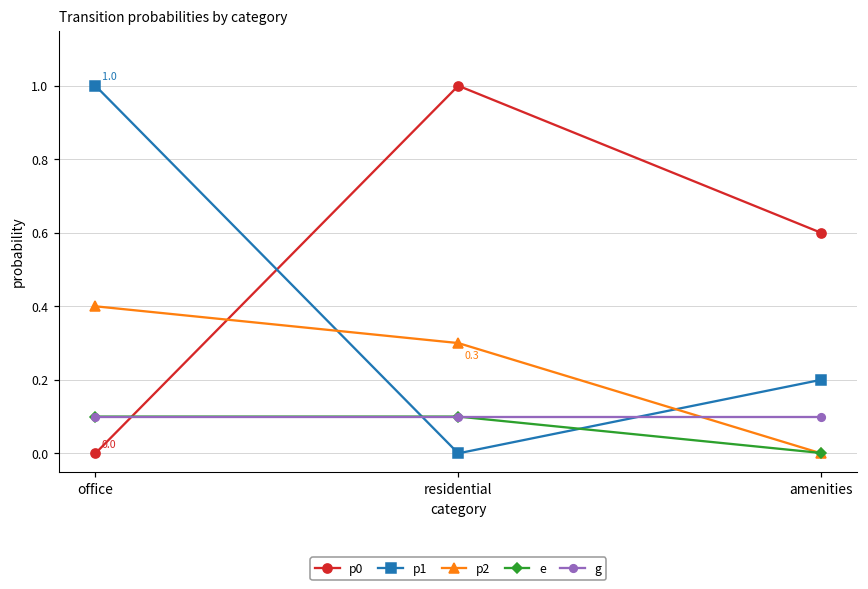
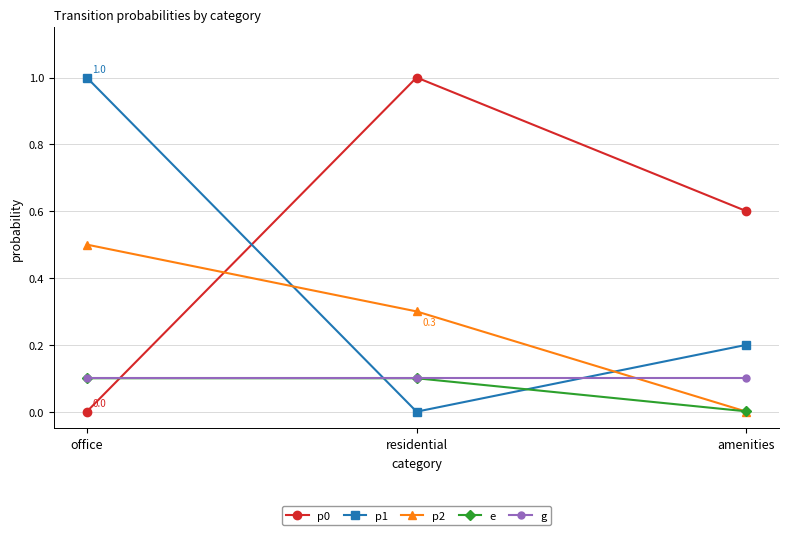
p2, office: 0.4 -> 0.5
